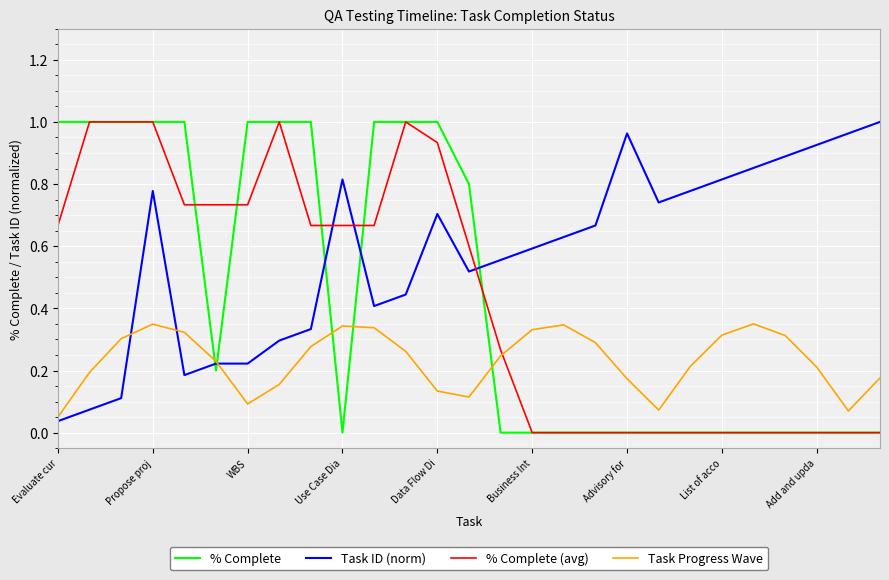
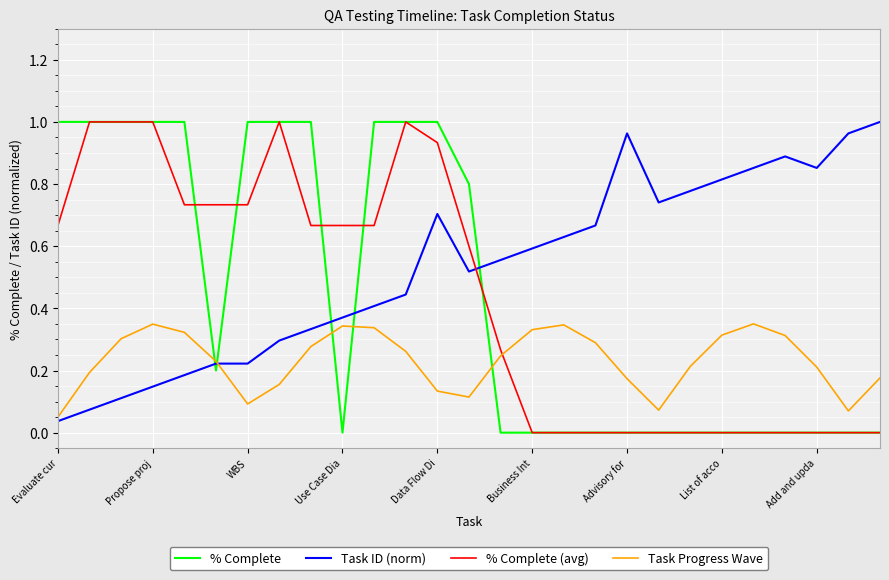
Task ID (norm), Propose proj: 0.78 -> 0.15
Task ID (norm), Use Case Dia: 0.81 -> 0.37
Task ID (norm), Add and upda: 0.93 -> 0.85
